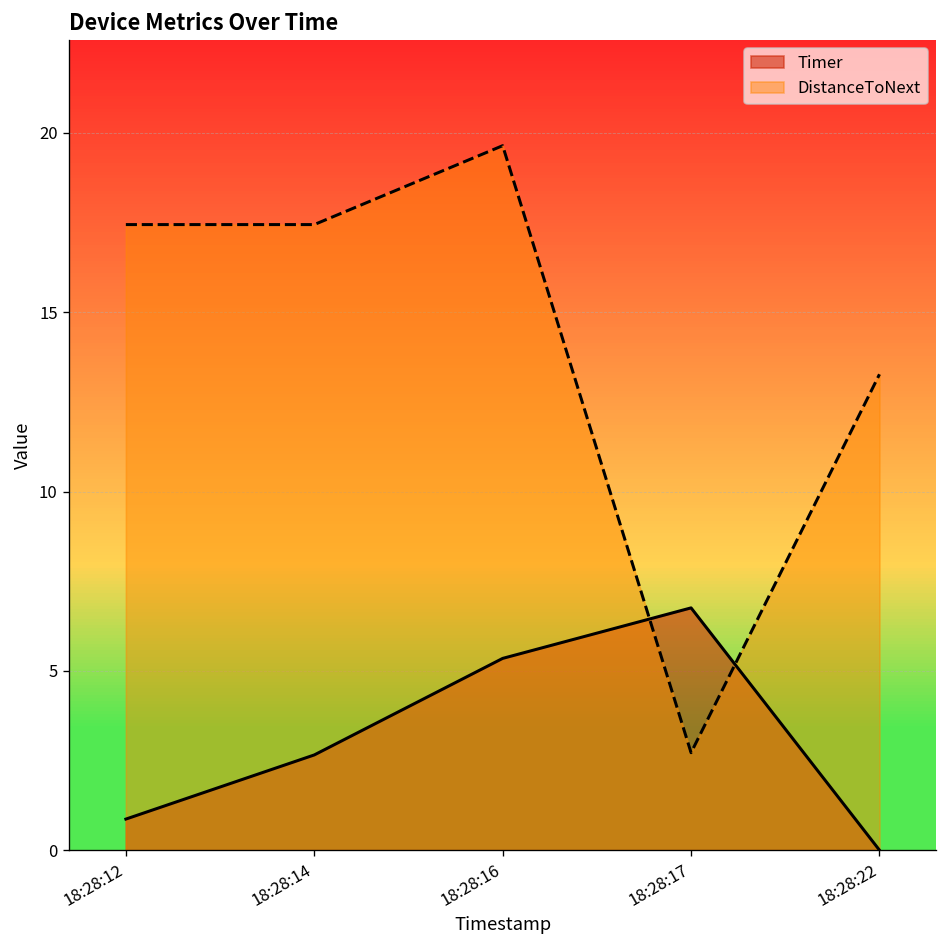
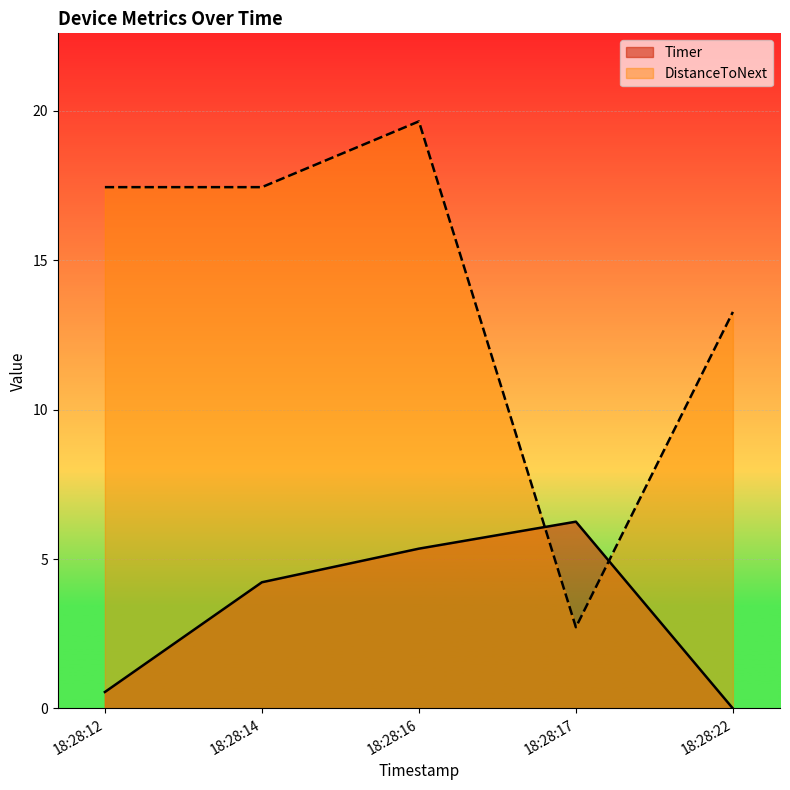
Timer, 18:28:12: 0.9 -> 0.6
Timer, 18:28:14: 2.7 -> 4.2
Timer, 18:28:17: 6.8 -> 6.3
